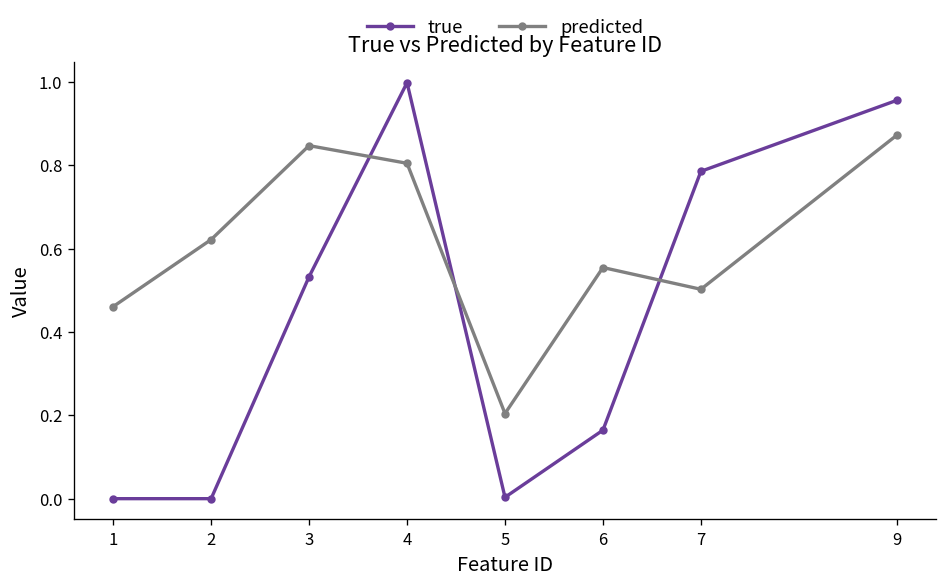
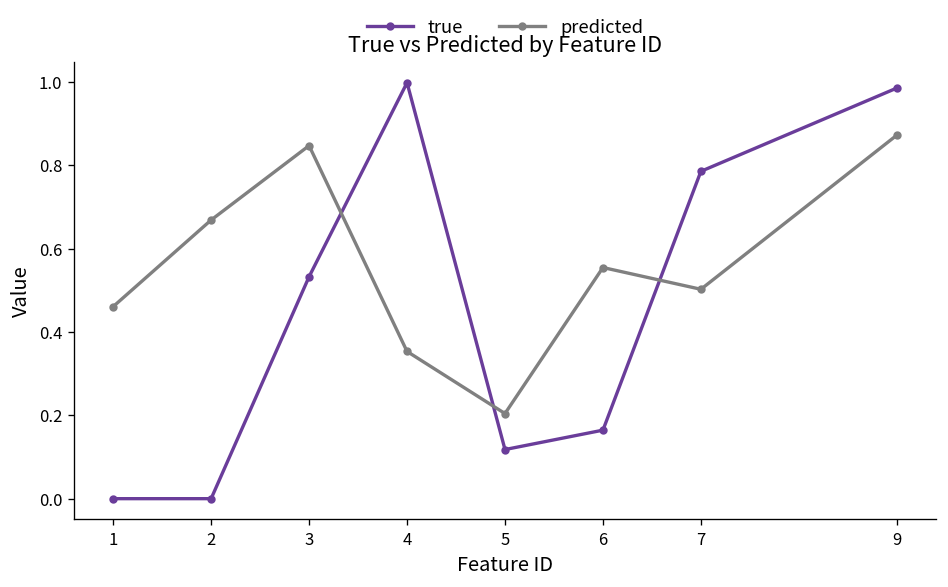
predicted, 2: 0.62 -> 0.67
predicted, 4: 0.80 -> 0.35
true, 5: 0.00 -> 0.12
true, 9: 0.96 -> 0.99
